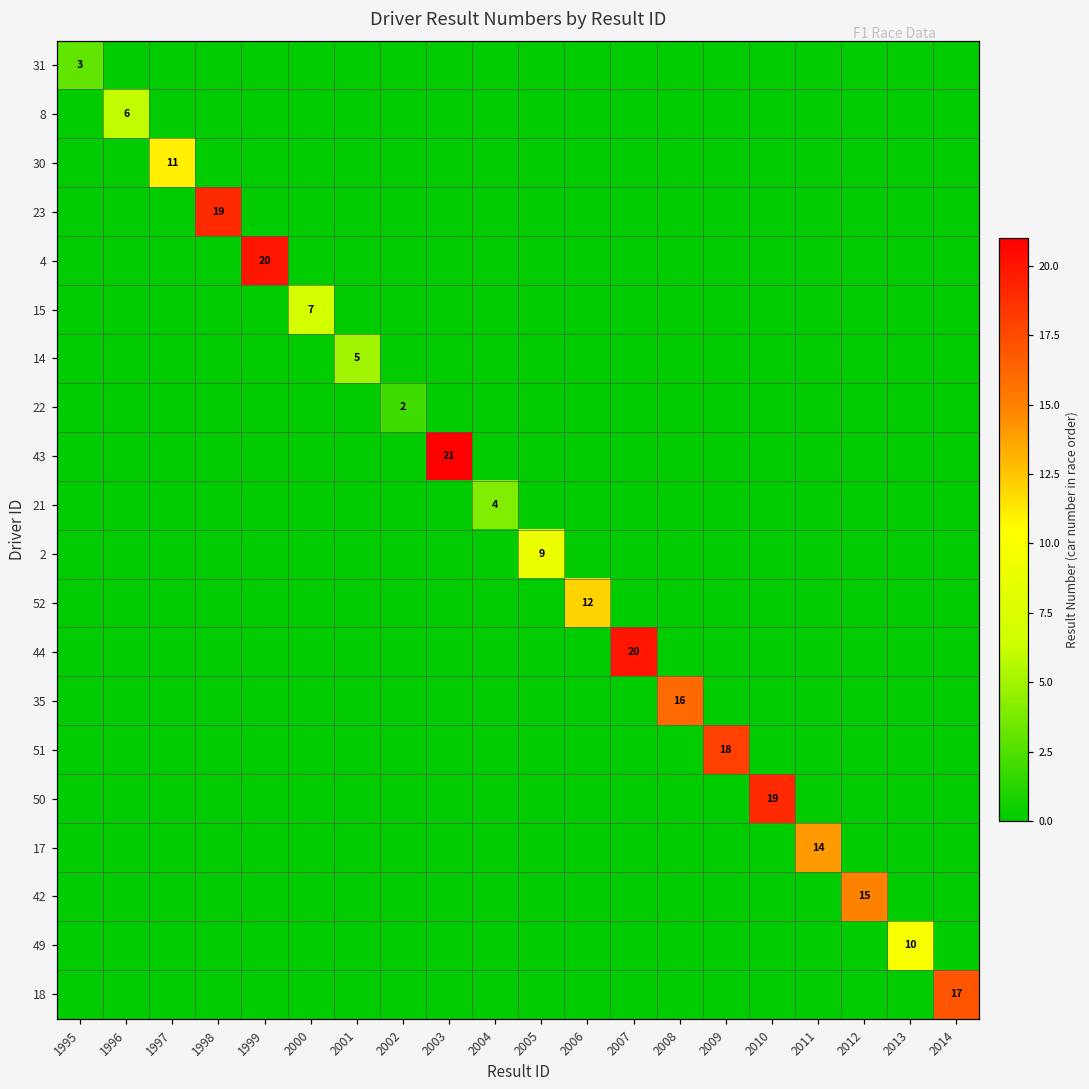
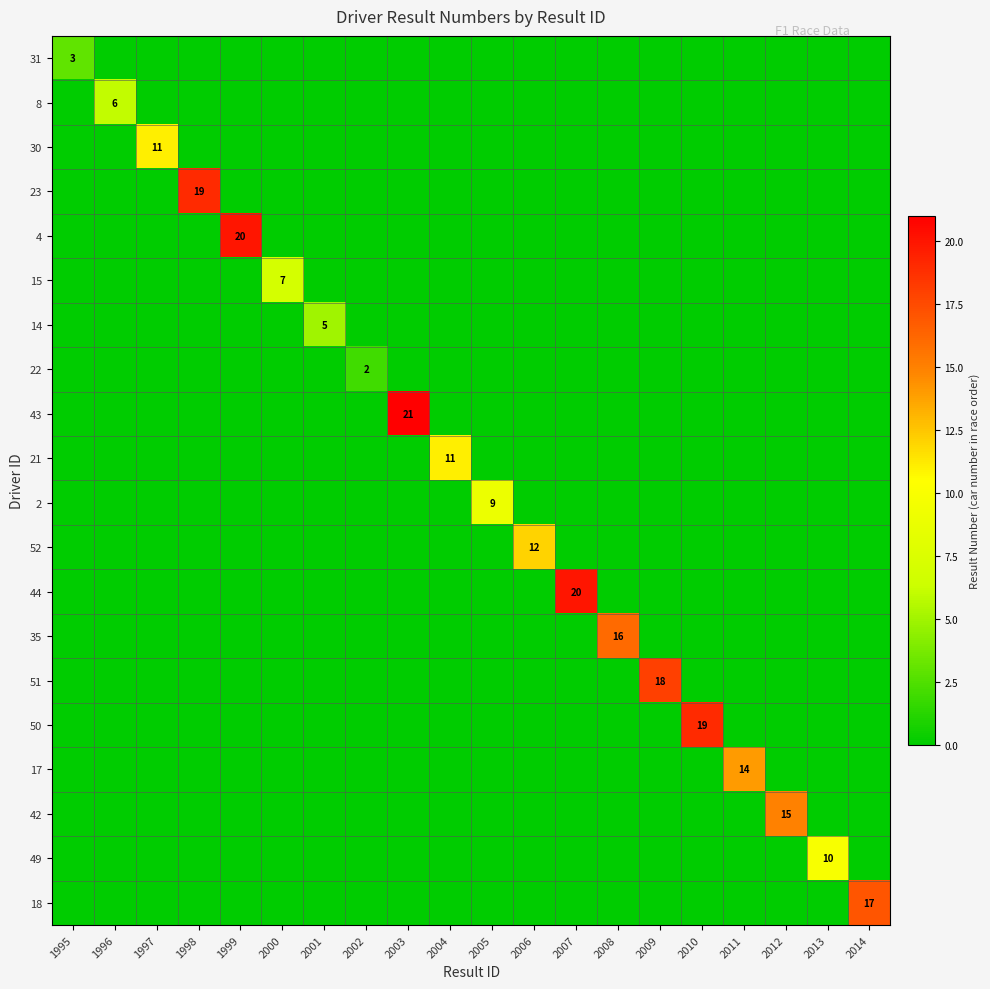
21, 2004: 4 -> 11
